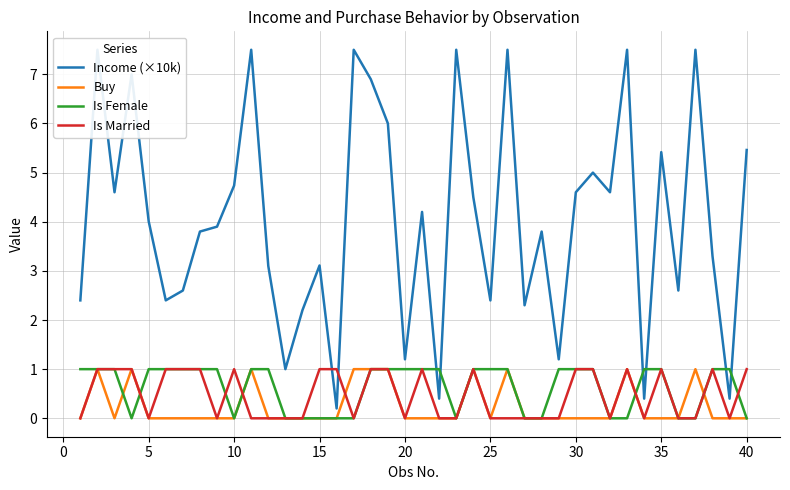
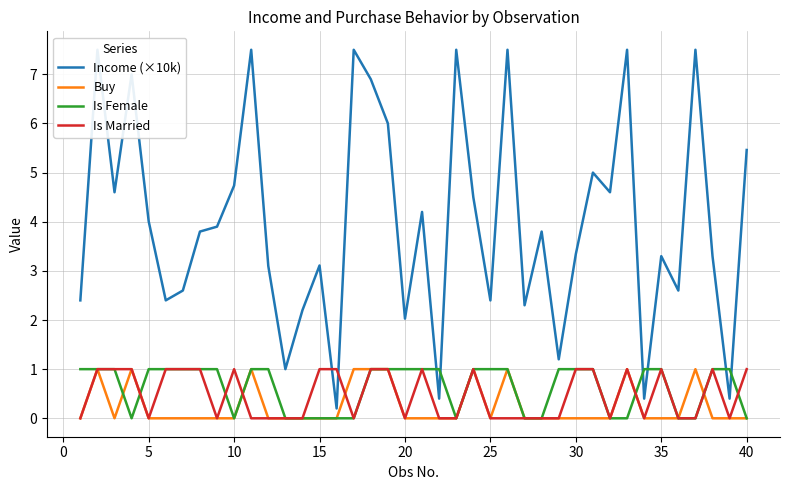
Income (×10k), 20: 1.2 -> 2.0
Income (×10k), 30: 4.6 -> 3.3
Income (×10k), 35: 5.4 -> 3.3
